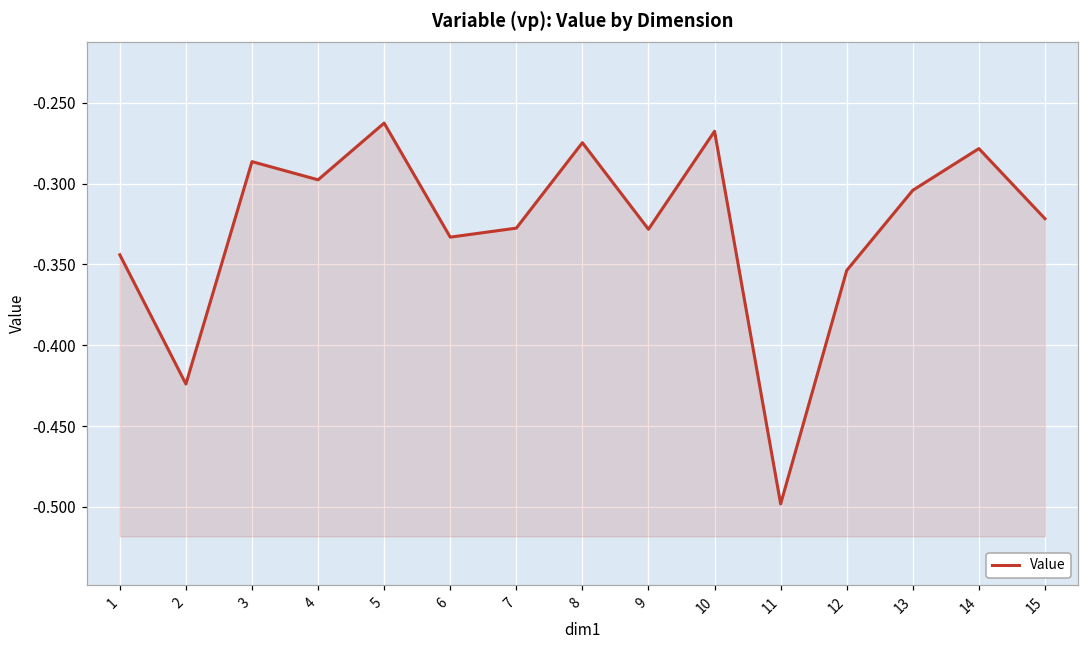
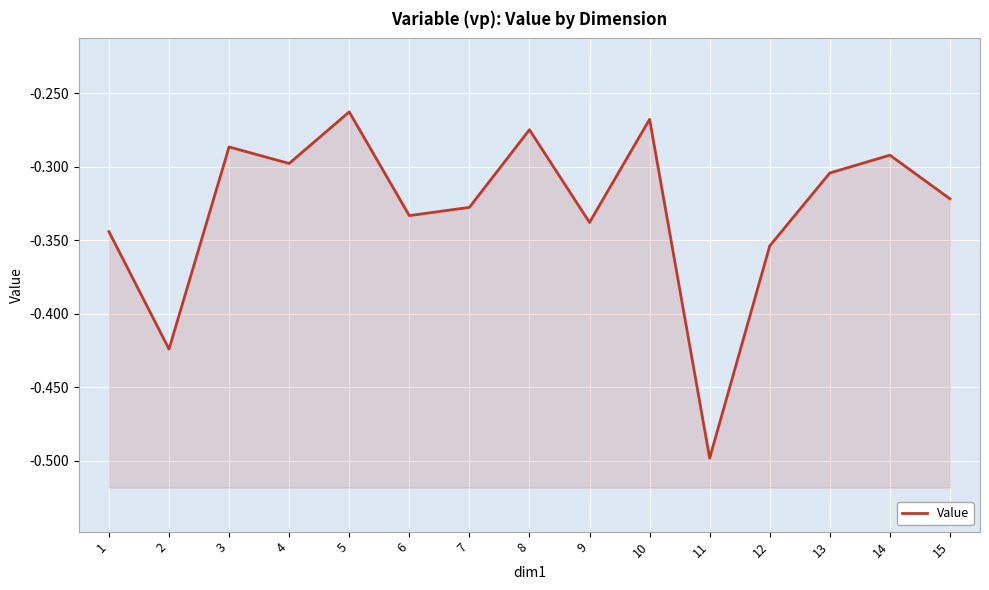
9: -0.328 -> -0.338
14: -0.278 -> -0.292
